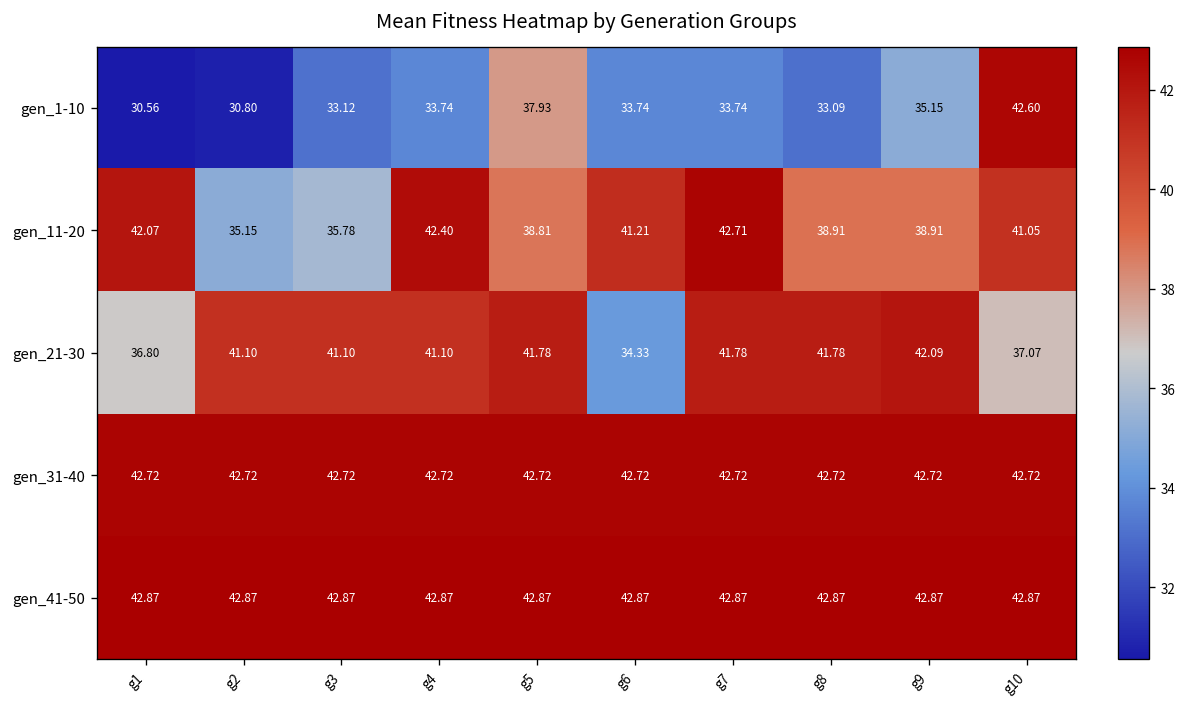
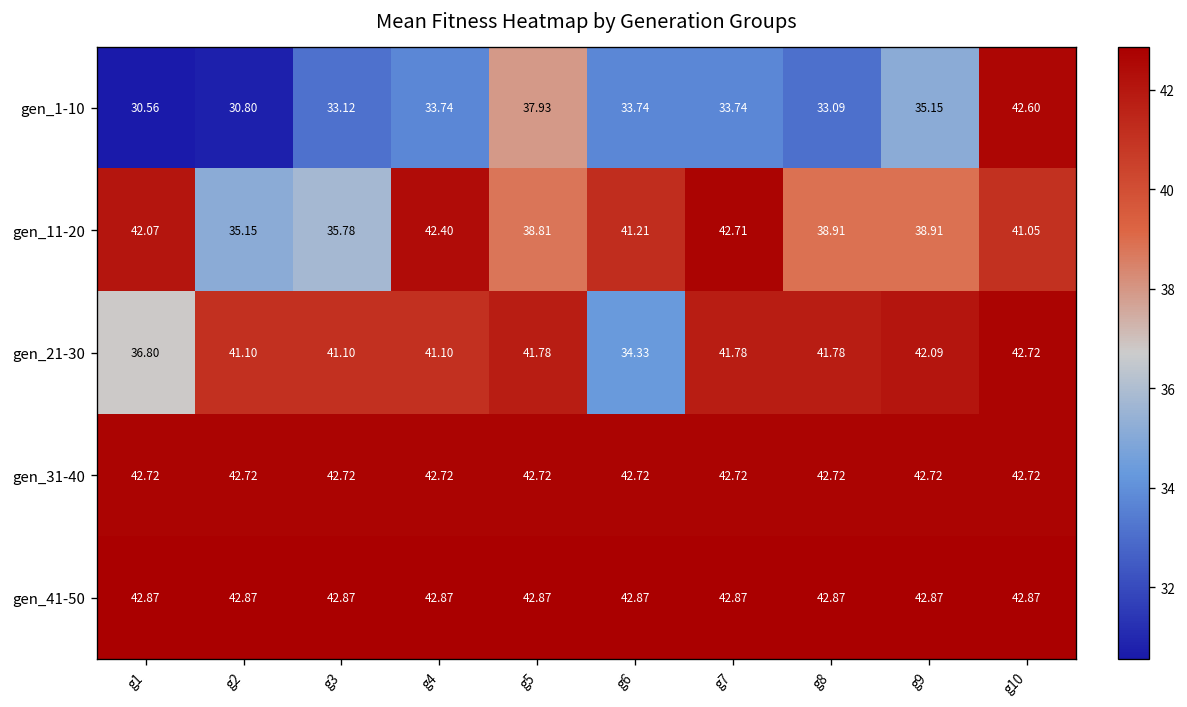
gen_21-30, g10: 37.07 -> 42.72
